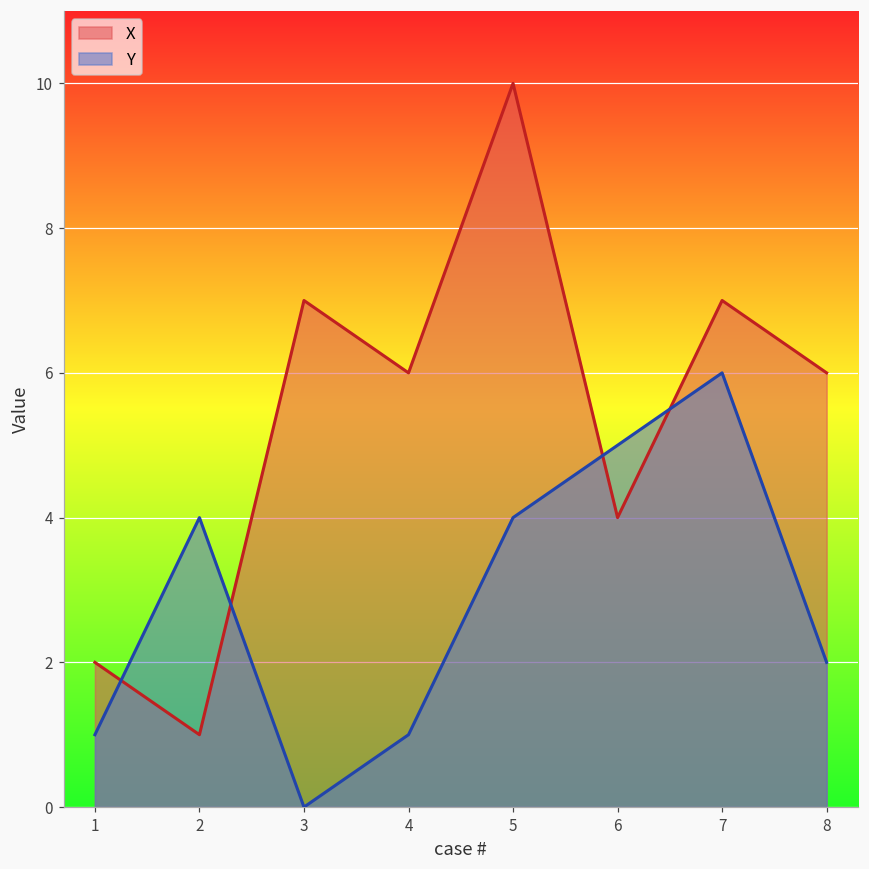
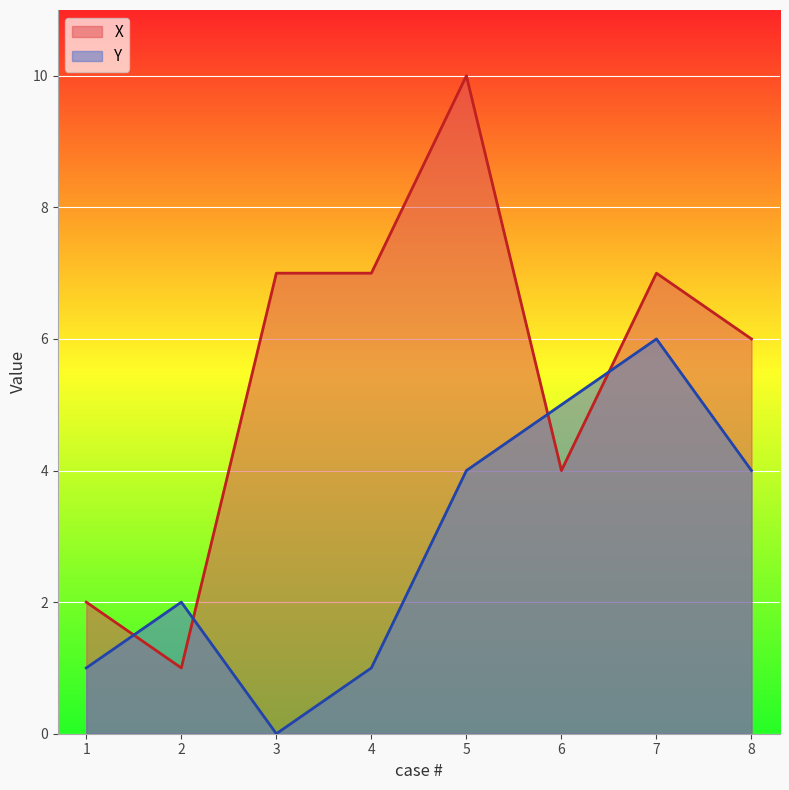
Y, 2: 4 -> 2
X, 4: 6 -> 7
Y, 8: 2 -> 4
